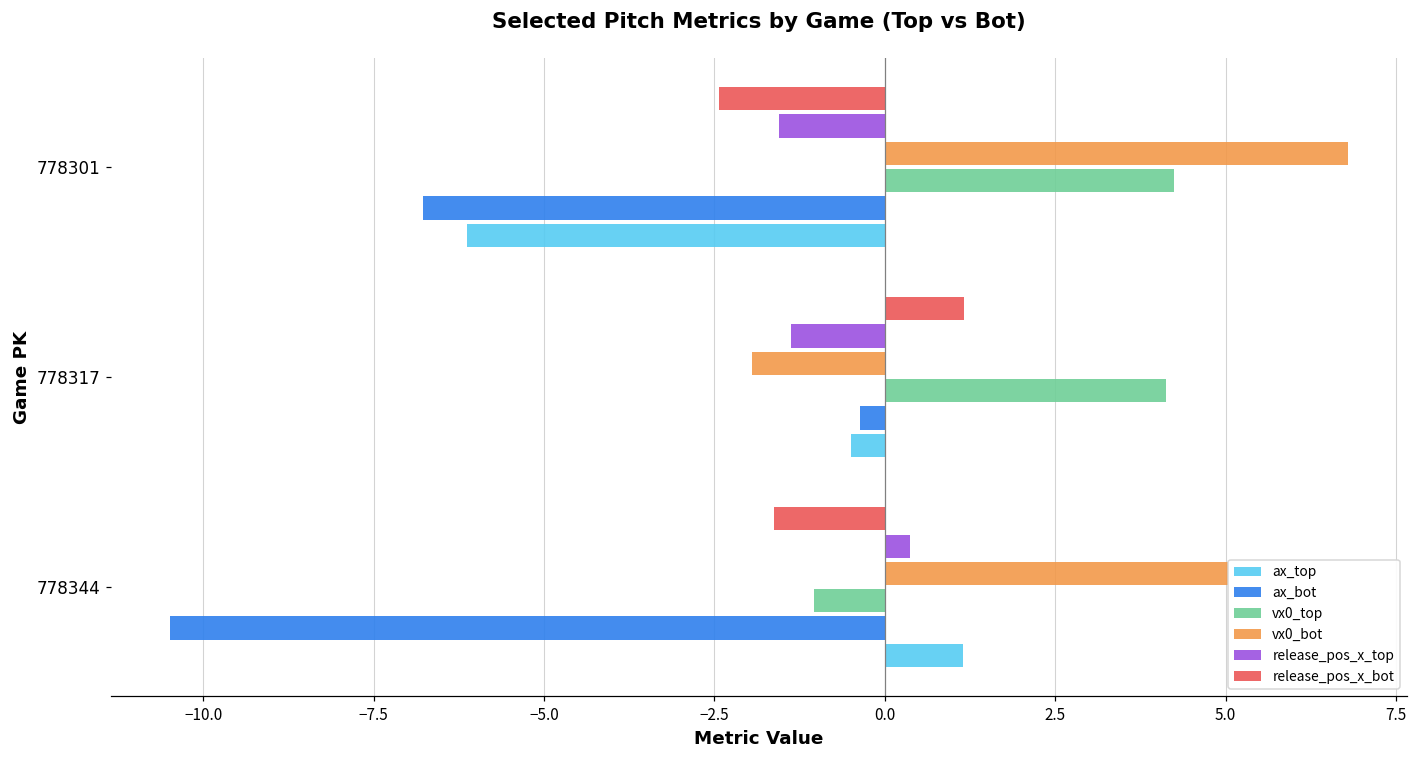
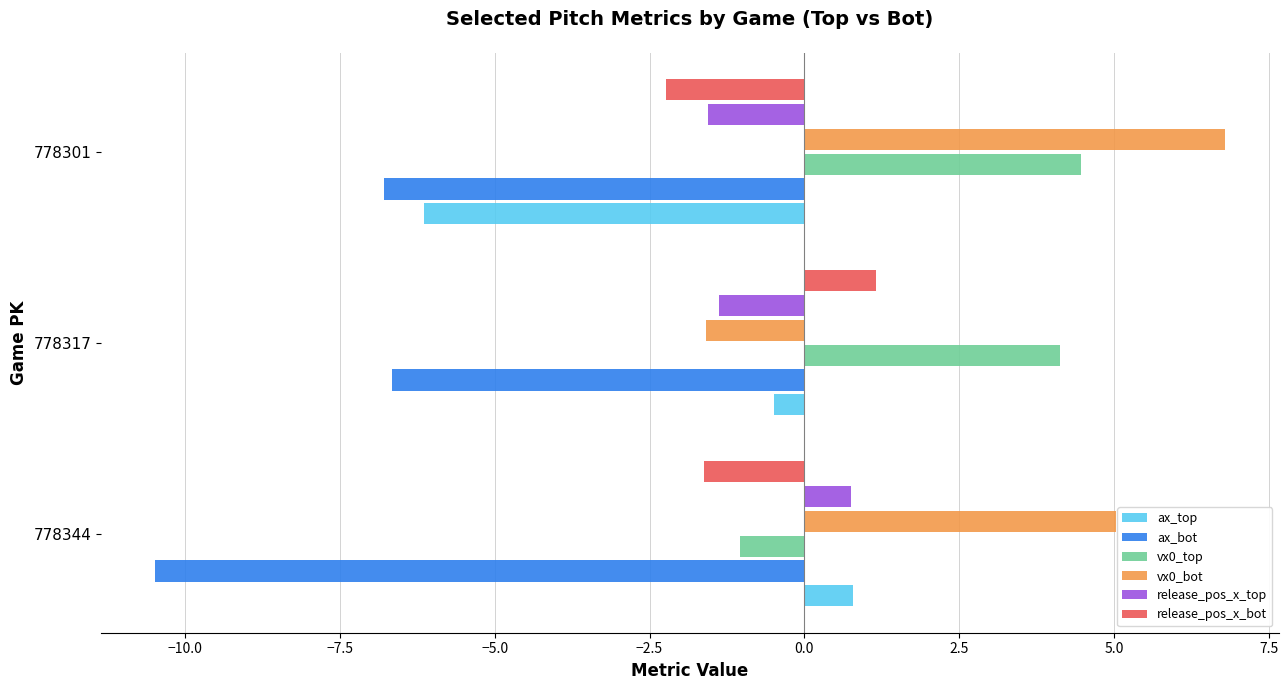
release_pos_x_bot, 778301: -2.4 -> -2.2
vx0_top, 778301: 4.3 -> 4.5
vx0_bot, 778317: -1.9 -> -1.6
ax_bot, 778317: -0.4 -> -6.7
release_pos_x_top, 778344: 0.4 -> 0.8
ax_top, 778344: 1.1 -> 0.8
